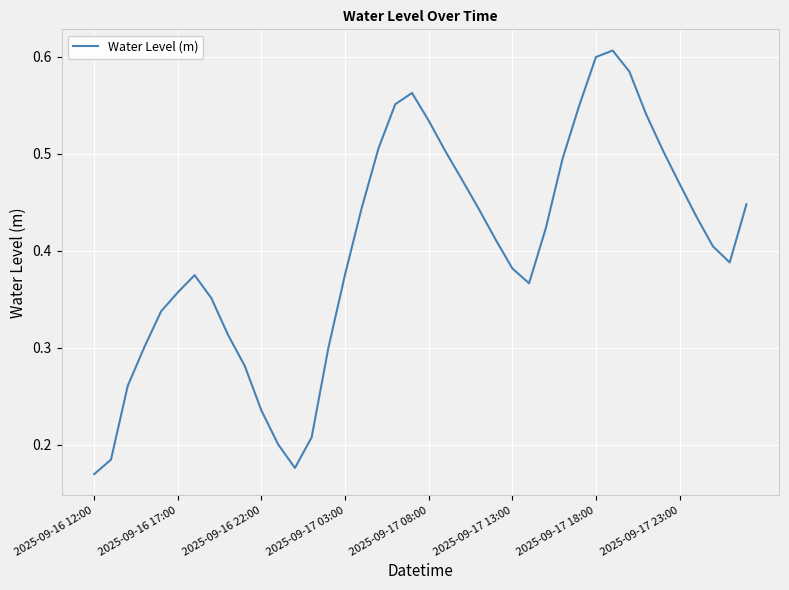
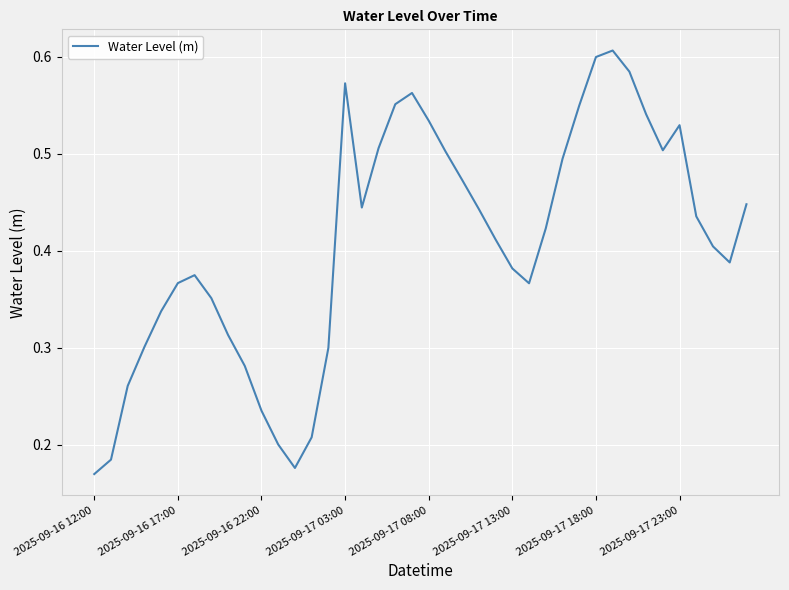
2025-09-16 17:00: 0.36 -> 0.37
2025-09-17 03:00: 0.38 -> 0.57
2025-09-17 23:00: 0.47 -> 0.53
